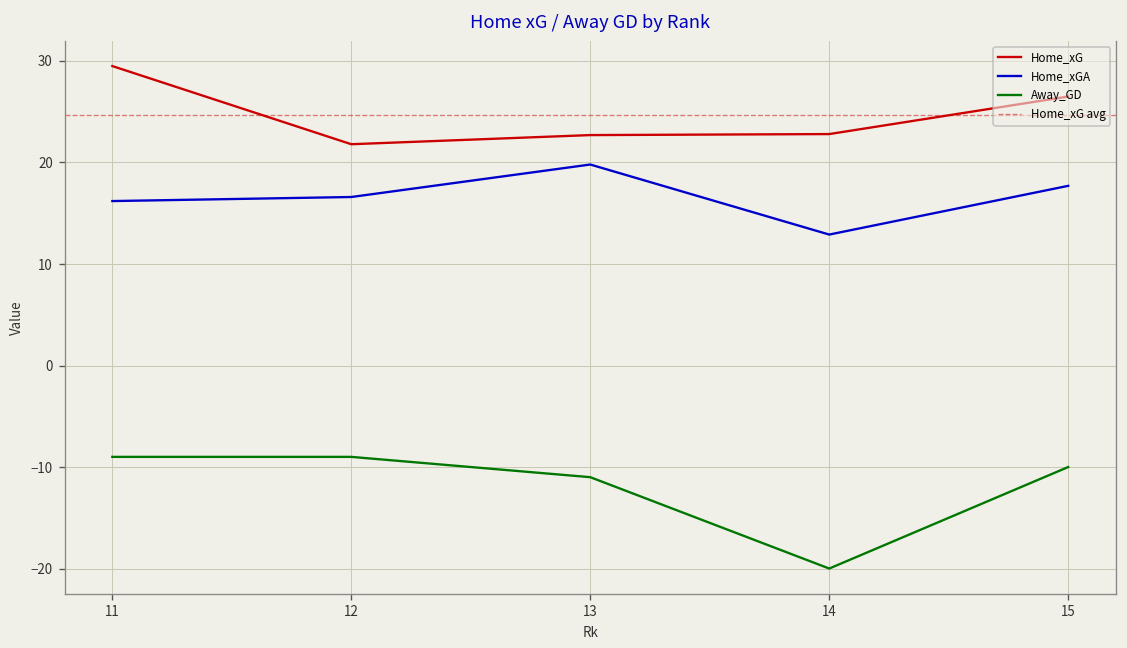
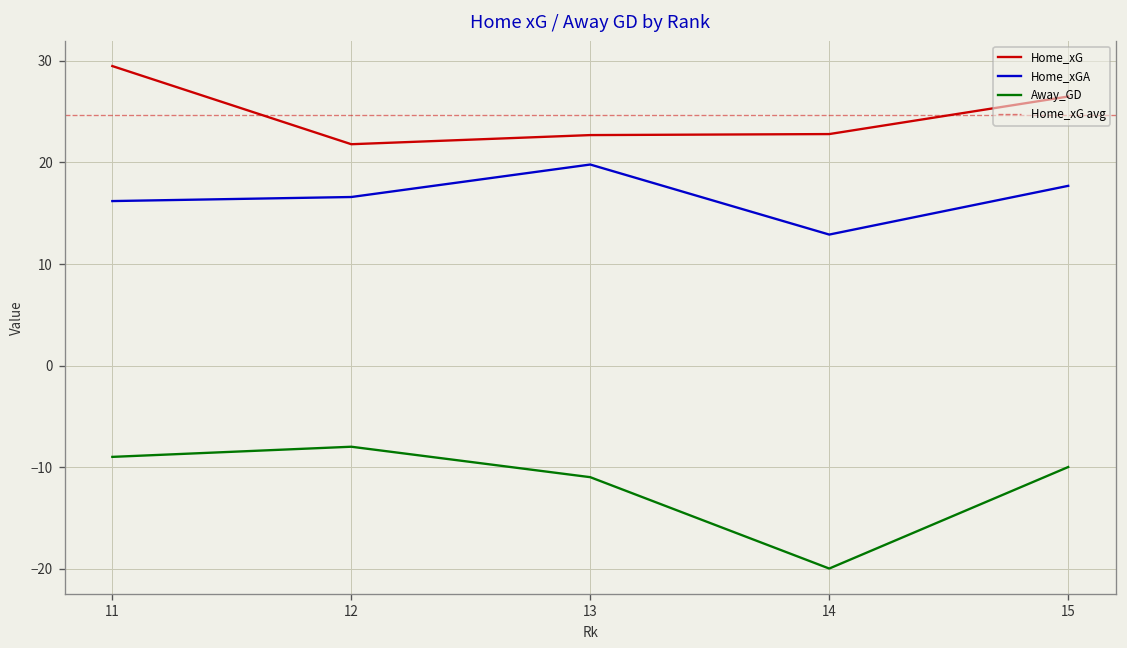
Away_GD, 12: -9 -> -8
